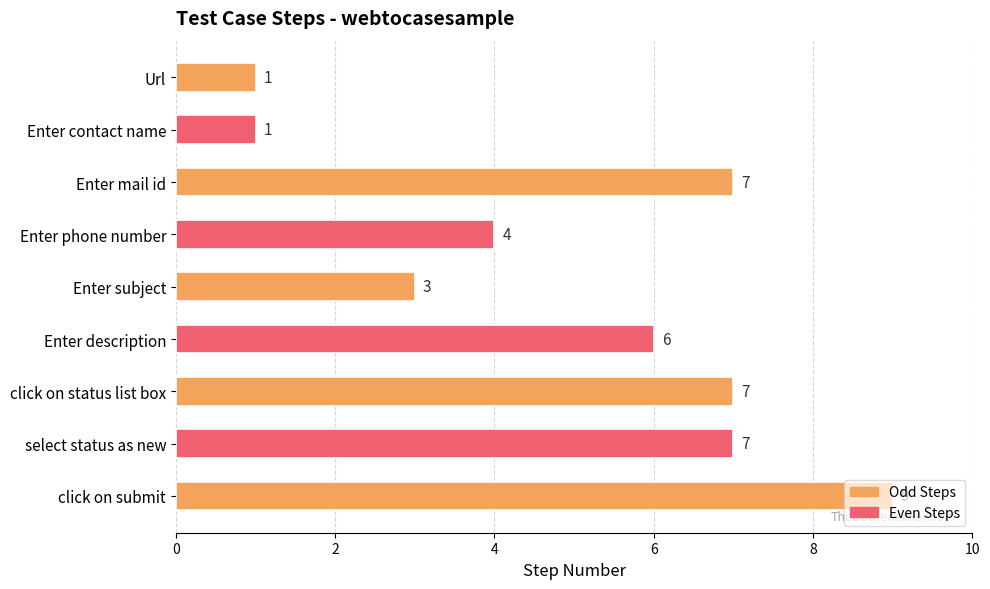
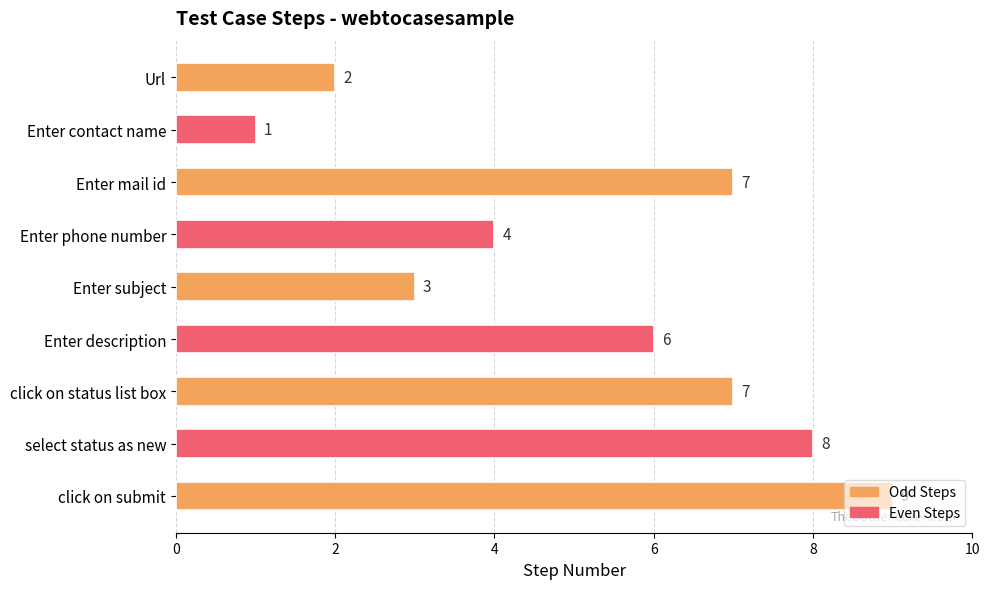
Url: 1 -> 2
select status as new: 7 -> 8
